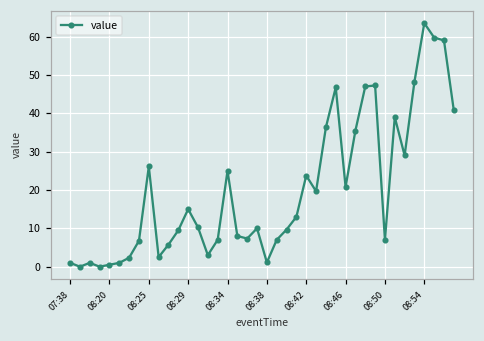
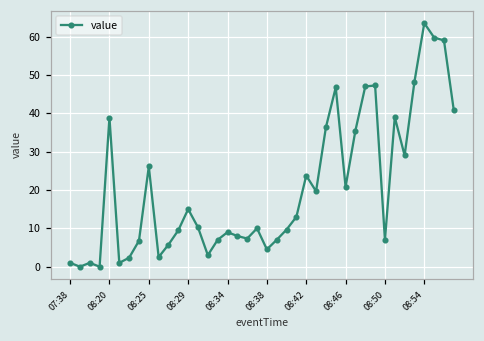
08:20: 1 -> 39
08:34: 25 -> 9
08:38: 1 -> 5
